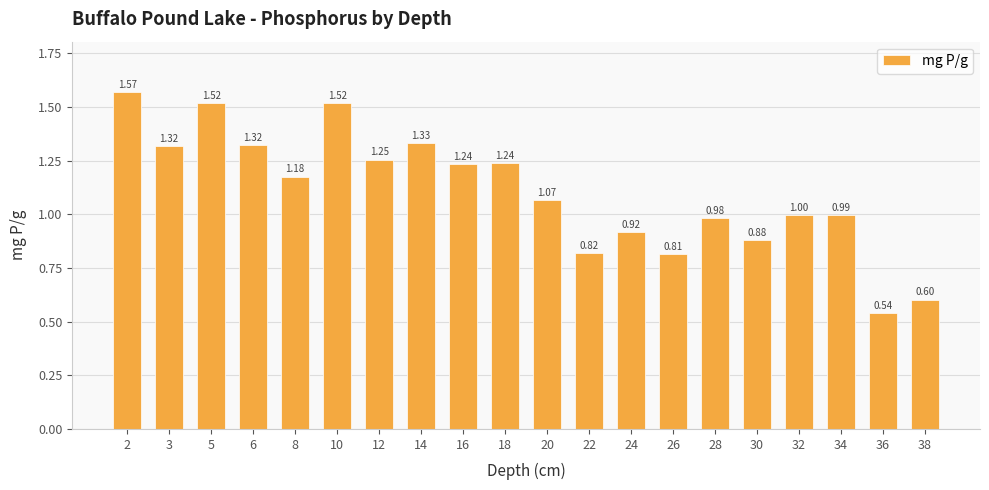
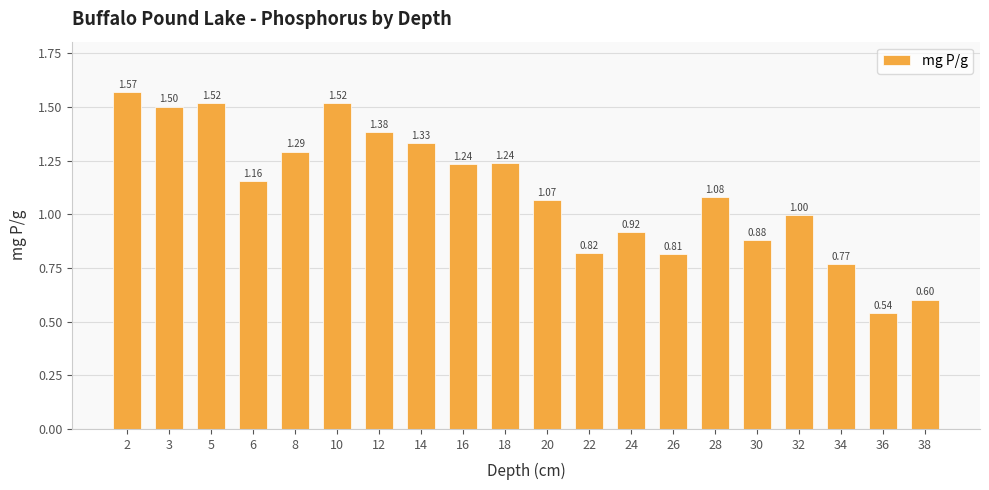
3: 1.32 -> 1.50
6: 1.32 -> 1.16
8: 1.18 -> 1.29
12: 1.25 -> 1.38
28: 0.98 -> 1.08
34: 0.99 -> 0.77
